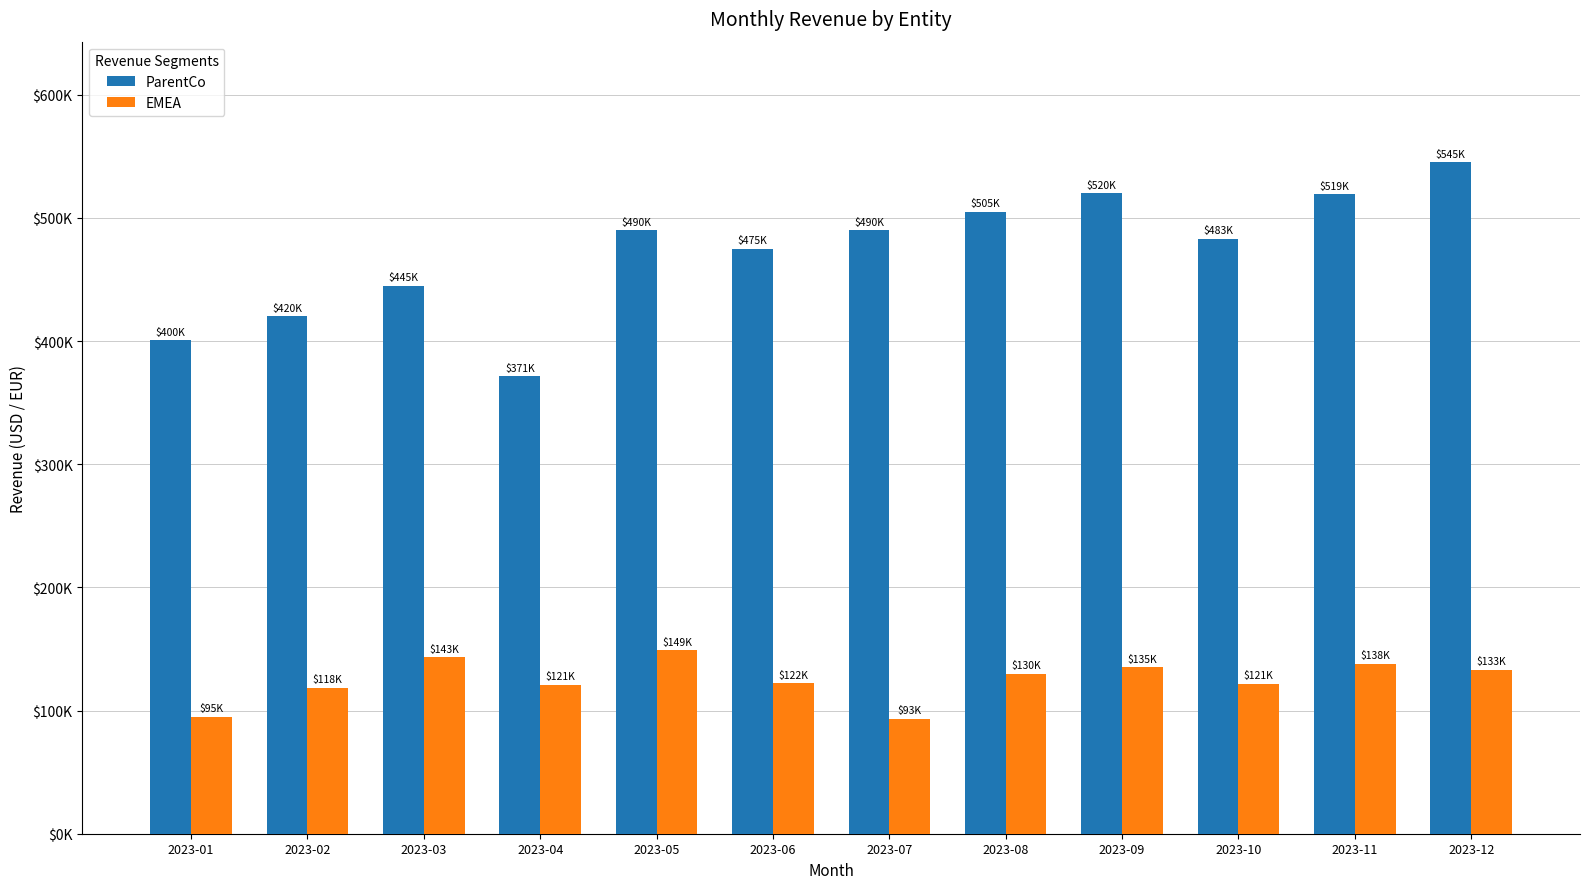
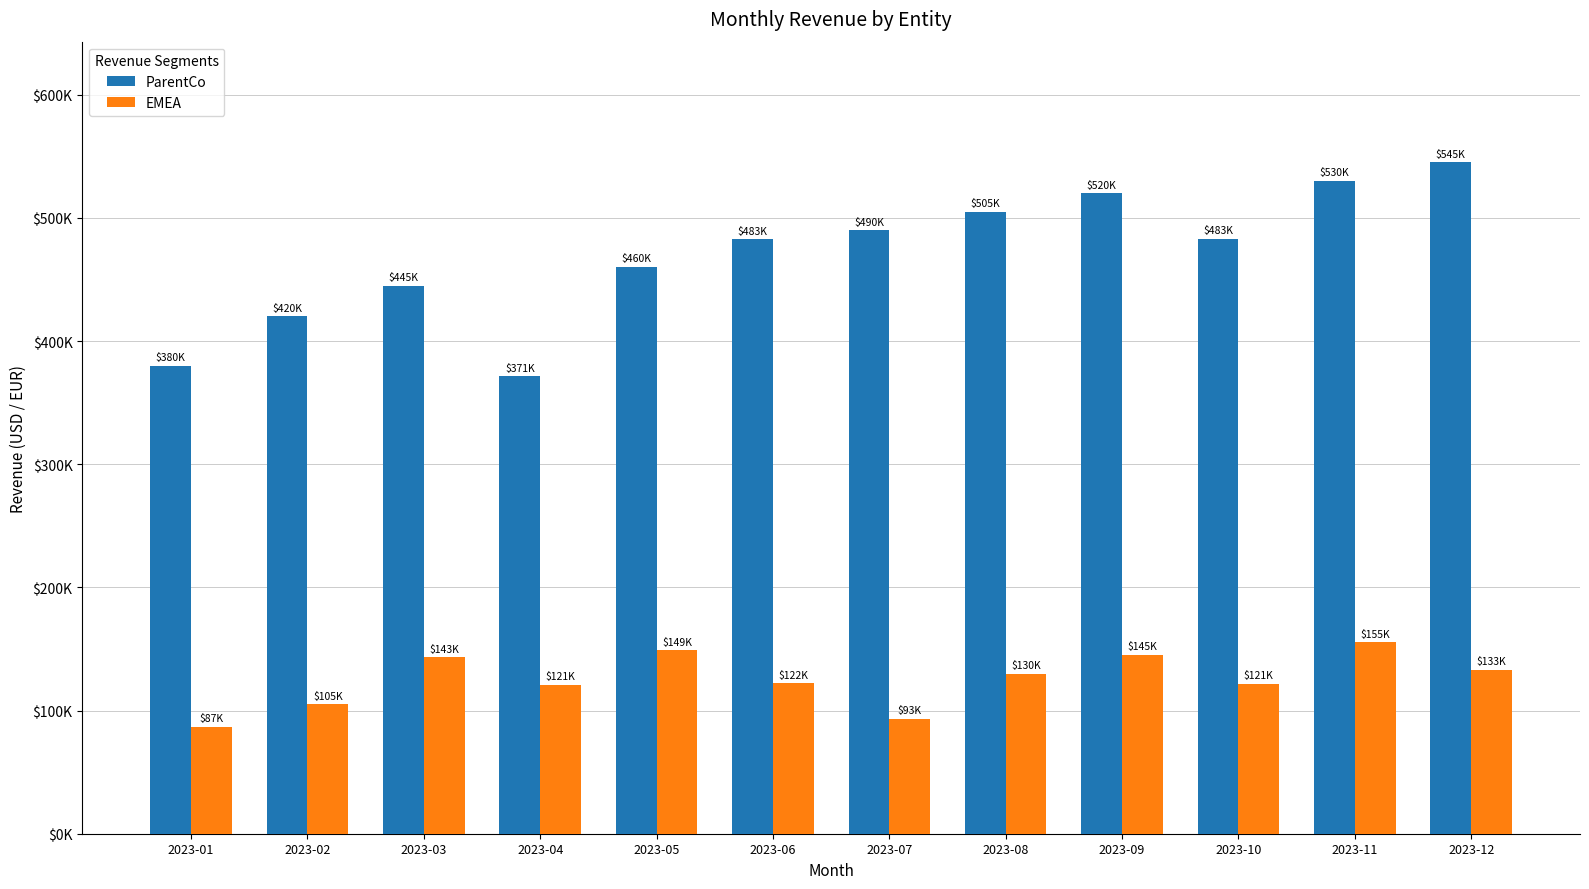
ParentCo, 2023-01: $400K -> $380K
EMEA, 2023-01: $95K -> $87K
EMEA, 2023-02: $118K -> $105K
ParentCo, 2023-05: $490K -> $460K
ParentCo, 2023-06: $475K -> $483K
EMEA, 2023-09: $135K -> $145K
ParentCo, 2023-11: $519K -> $530K
EMEA, 2023-11: $138K -> $155K
